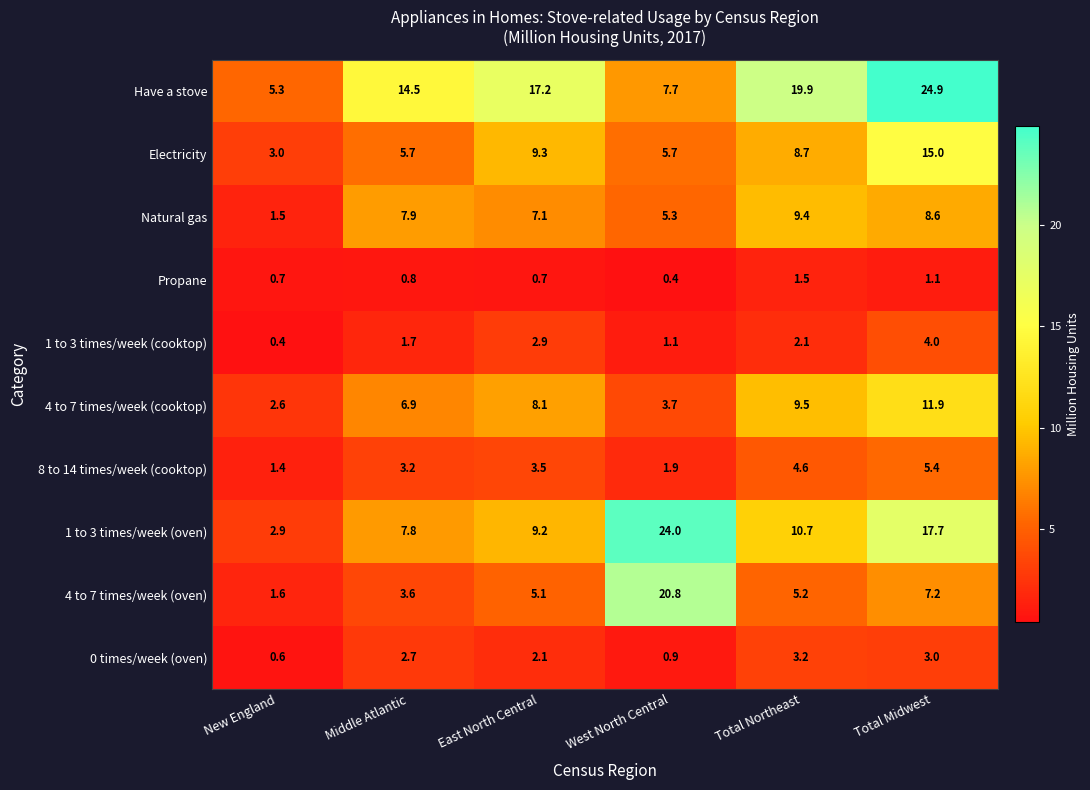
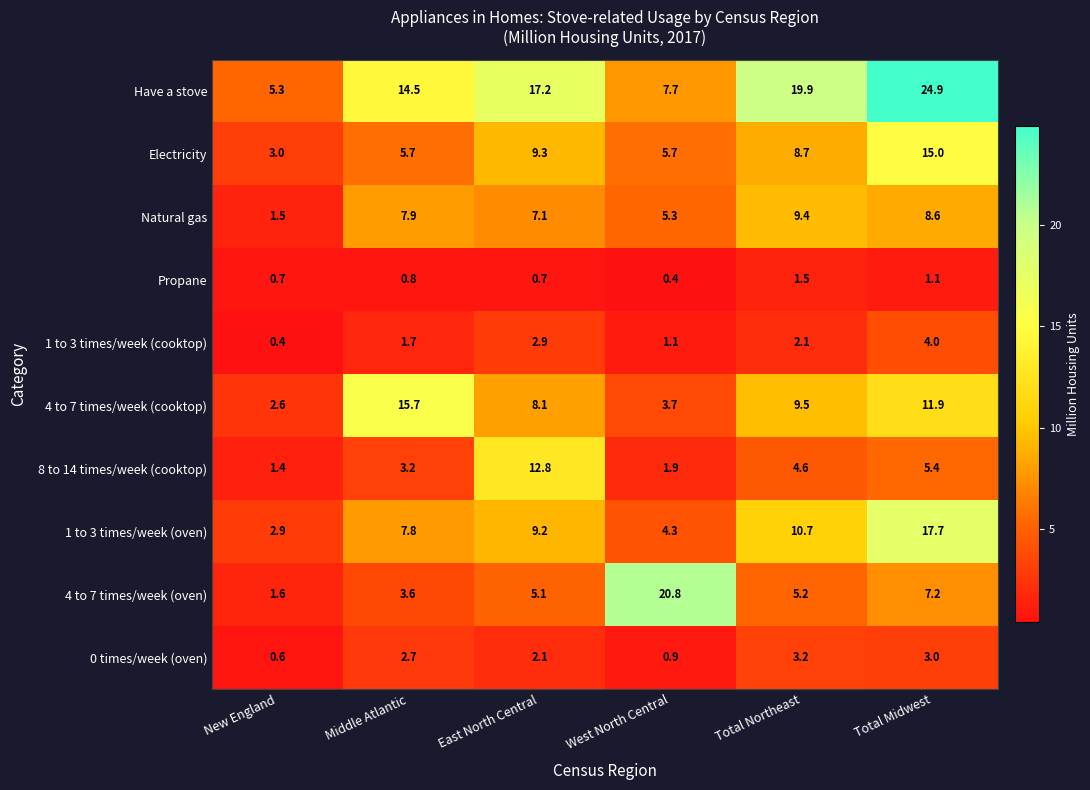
4 to 7 times/week (cooktop), Middle Atlantic: 6.9 -> 15.7
8 to 14 times/week (cooktop), East North Central: 3.5 -> 12.8
1 to 3 times/week (oven), West North Central: 24.0 -> 4.3
